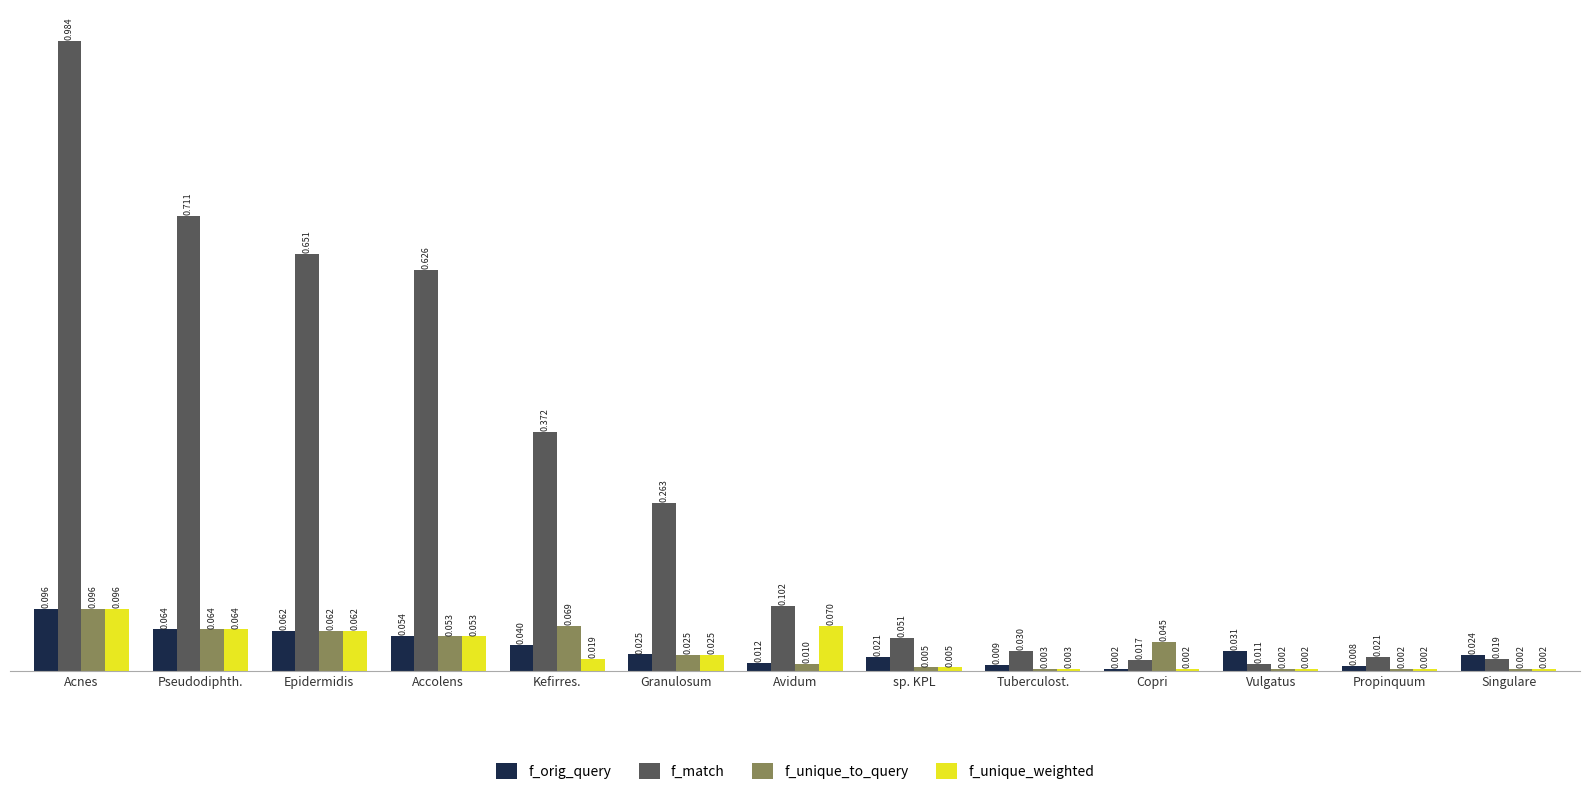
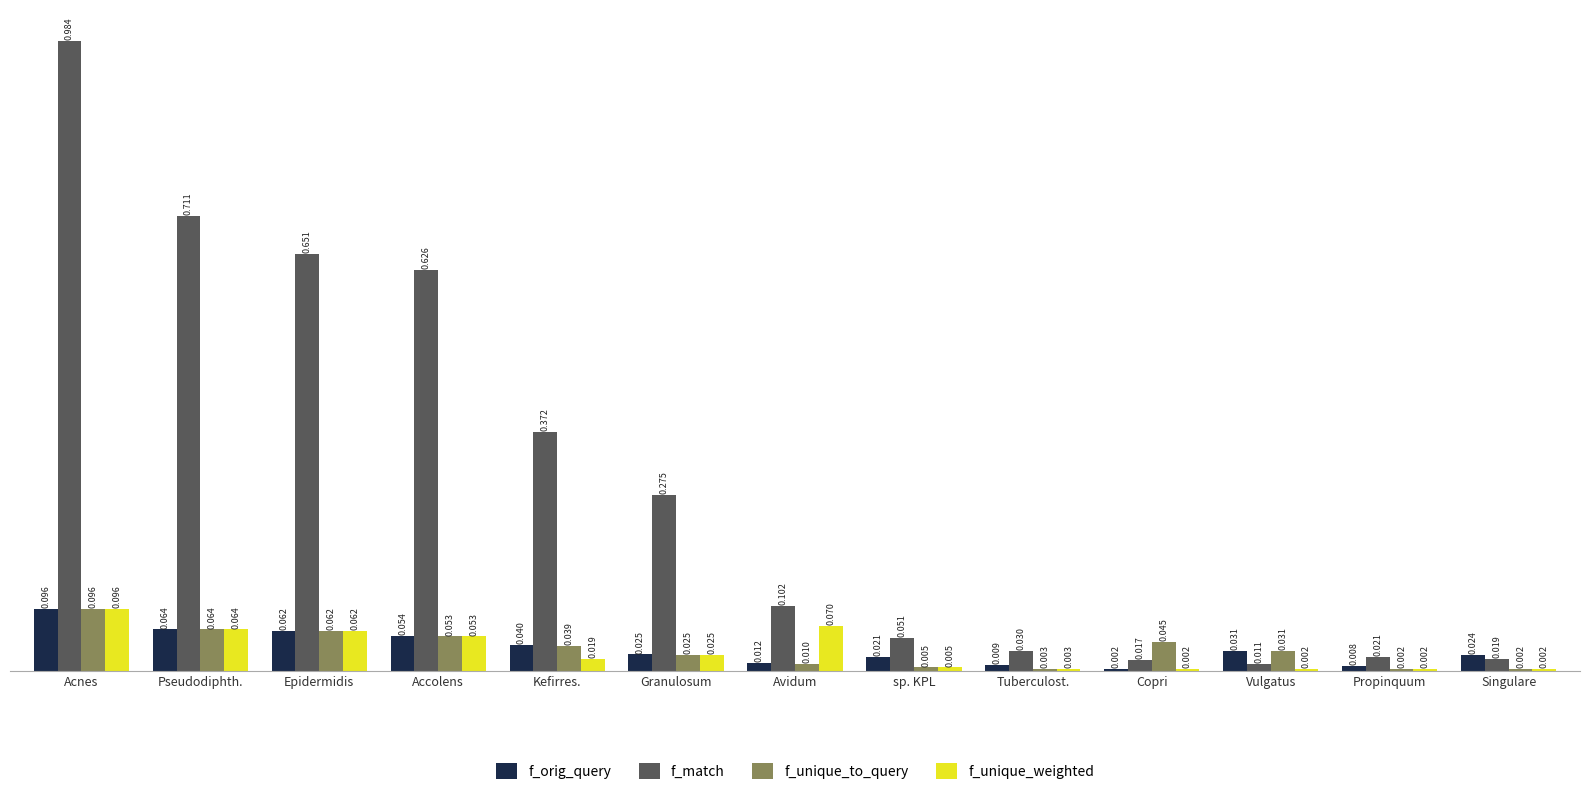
f_unique_to_query, Kefirres.: 0.069 -> 0.039
f_match, Granulosum: 0.263 -> 0.275
f_unique_to_query, Vulgatus: 0.002 -> 0.031
